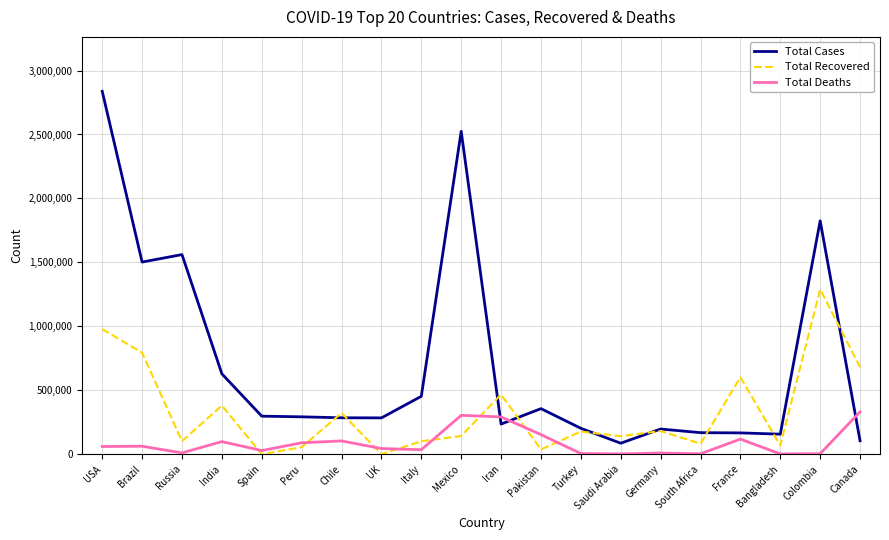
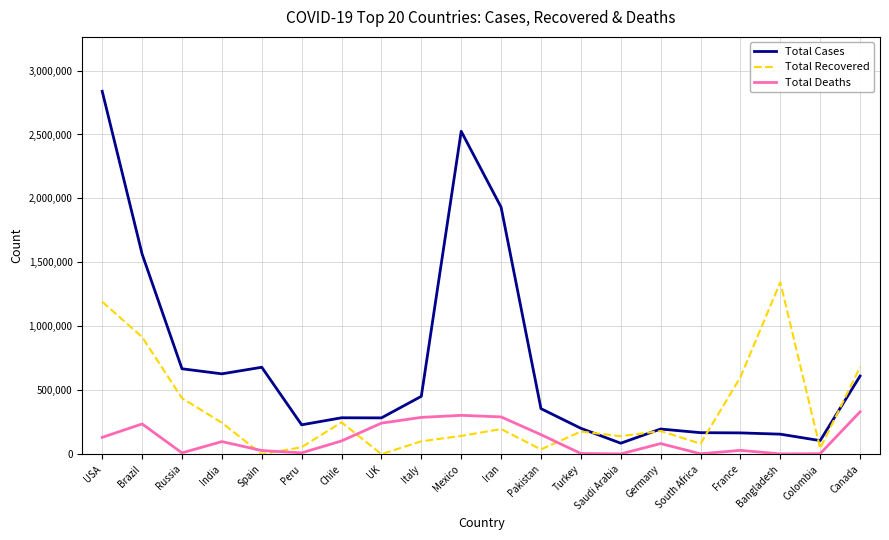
Total Recovered, USA: 980,000 -> 1,190,000
Total Deaths, USA: 60,000 -> 130,000
Total Cases, Brazil: 1,500,000 -> 1,570,000
Total Recovered, Brazil: 790,000 -> 920,000
Total Deaths, Brazil: 60,000 -> 240,000
Total Cases, Russia: 1,560,000 -> 670,000
Total Recovered, Russia: 100,000 -> 440,000
Total Recovered, India: 380,000 -> 250,000
Total Cases, Spain: 300,000 -> 680,000
Total Cases, Peru: 290,000 -> 230,000
Total Deaths, Peru: 90,000 -> 10,000
Total Recovered, Chile: 320,000 -> 250,000
Total Deaths, UK: 40,000 -> 240,000
Total Deaths, Italy: 30,000 -> 290,000
Total Cases, Iran: 240,000 -> 1,930,000
Total Recovered, Iran: 470,000 -> 200,000
Total Deaths, Germany: 10,000 -> 80,000
Total Deaths, France: 120,000 -> 30,000
Total Recovered, Bangladesh: 70,000 -> 1,340,000
Total Cases, Colombia: 1,820,000 -> 110,000
Total Recovered, Colombia: 1,290,000 -> 40,000
Total Cases, Canada: 100,000 -> 610,000
